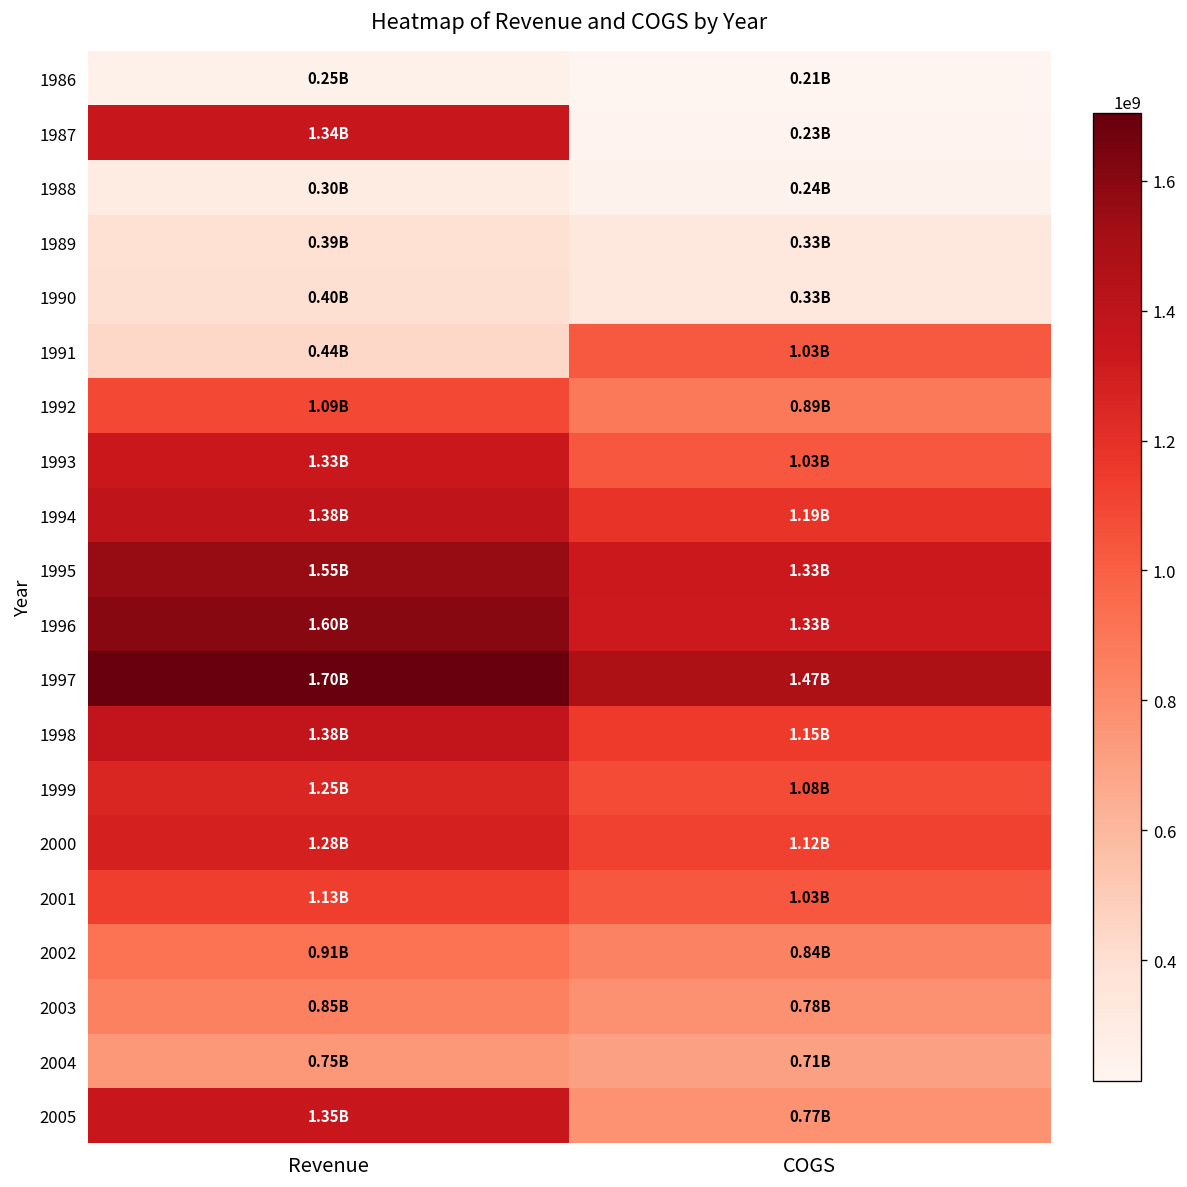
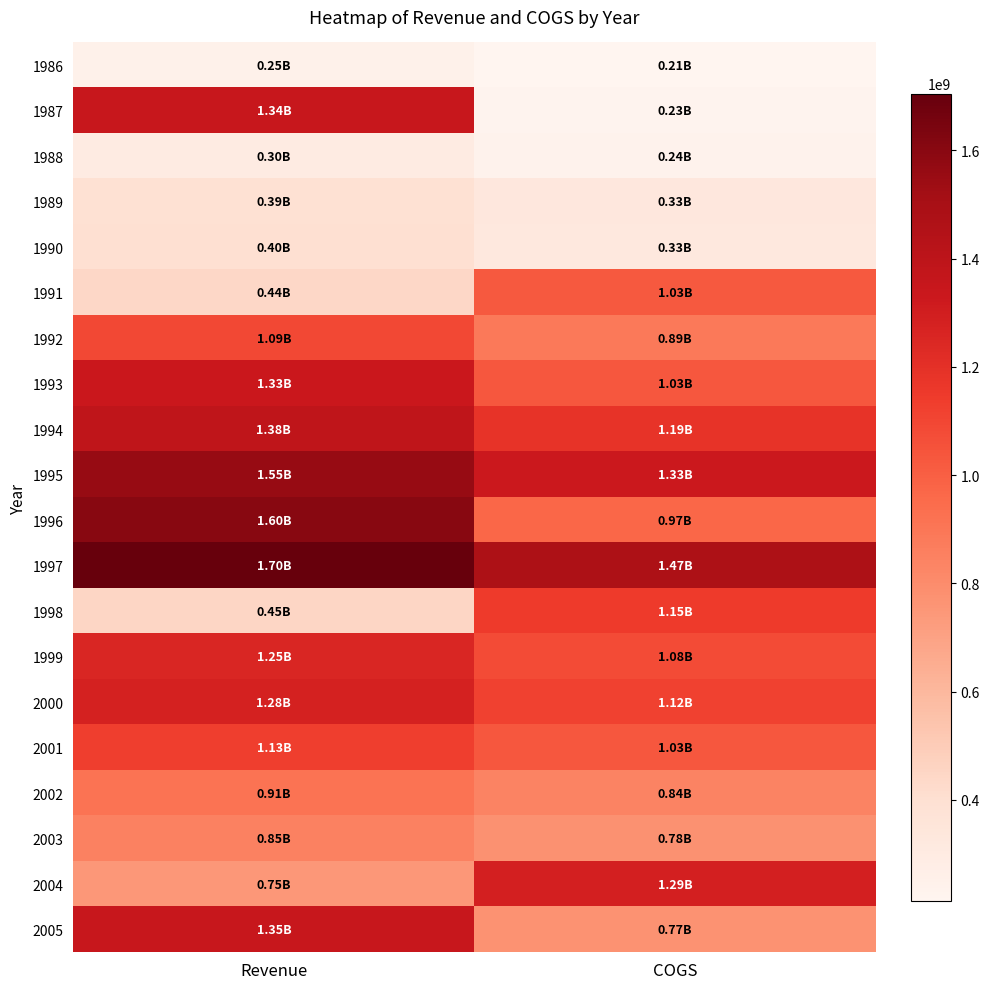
1996, COGS: 1.33B -> 0.97B
1998, Revenue: 1.38B -> 0.45B
2004, COGS: 0.71B -> 1.29B
